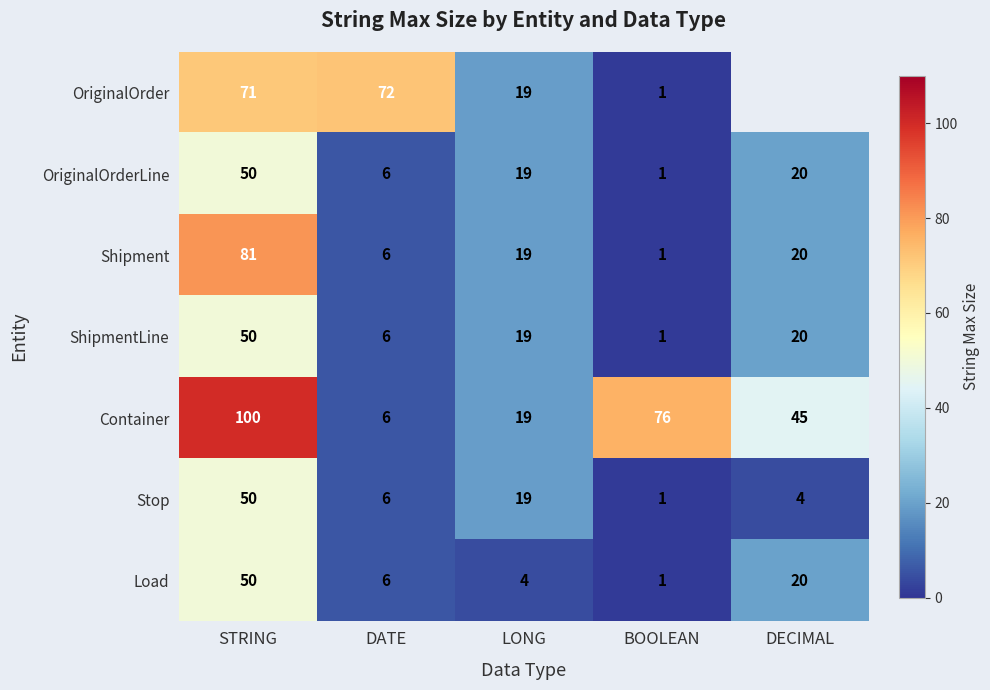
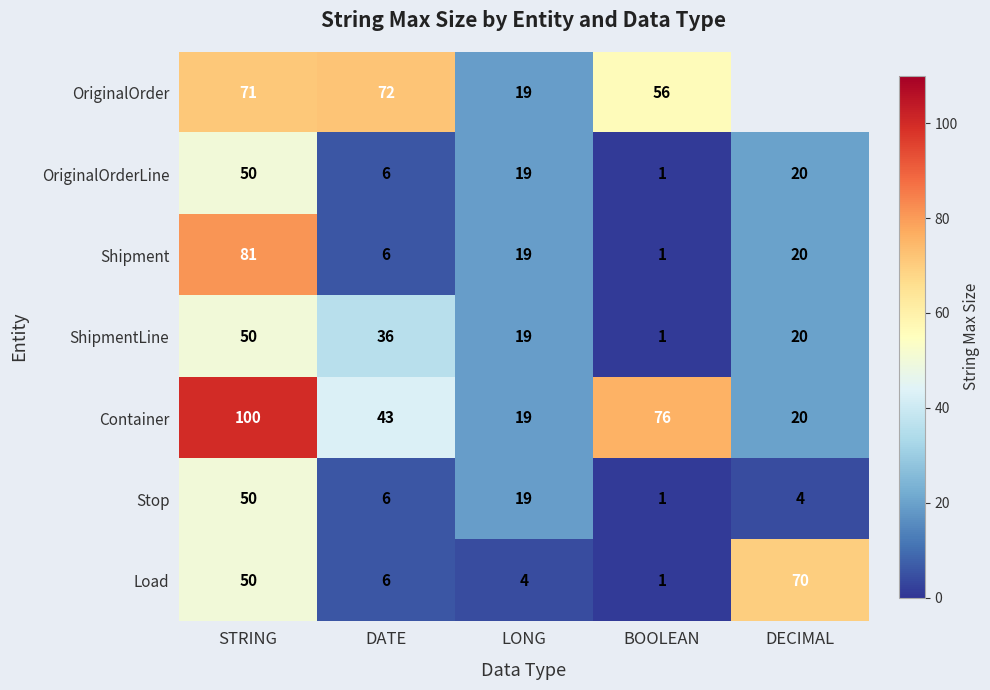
OriginalOrder, BOOLEAN: 1 -> 56
ShipmentLine, DATE: 6 -> 36
Container, DATE: 6 -> 43
Container, DECIMAL: 45 -> 20
Load, DECIMAL: 20 -> 70
